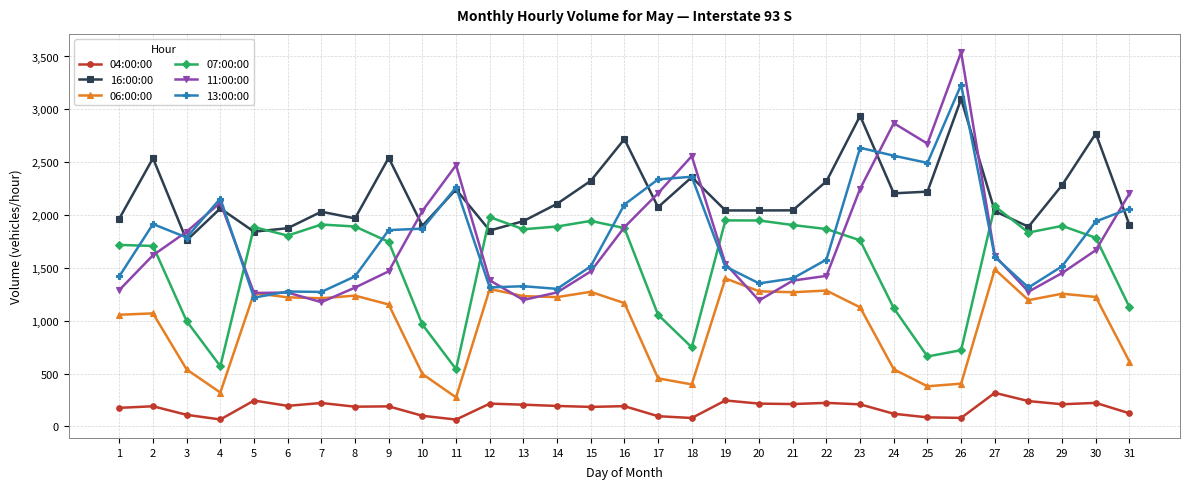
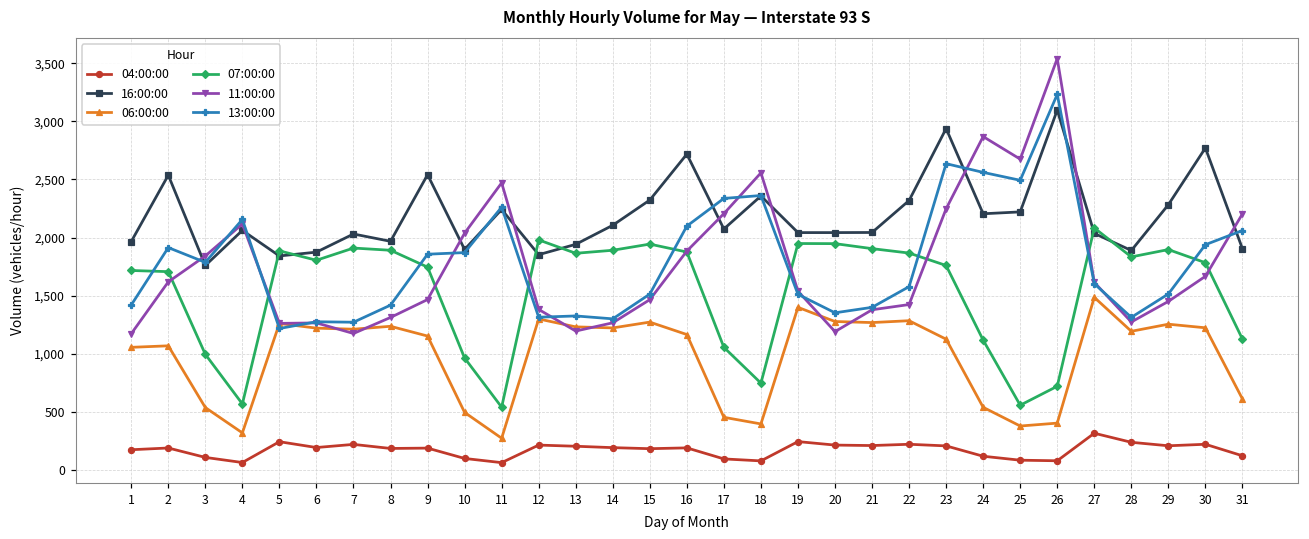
11:00:00, 1: 1,290 -> 1,170
07:00:00, 25: 660 -> 560
